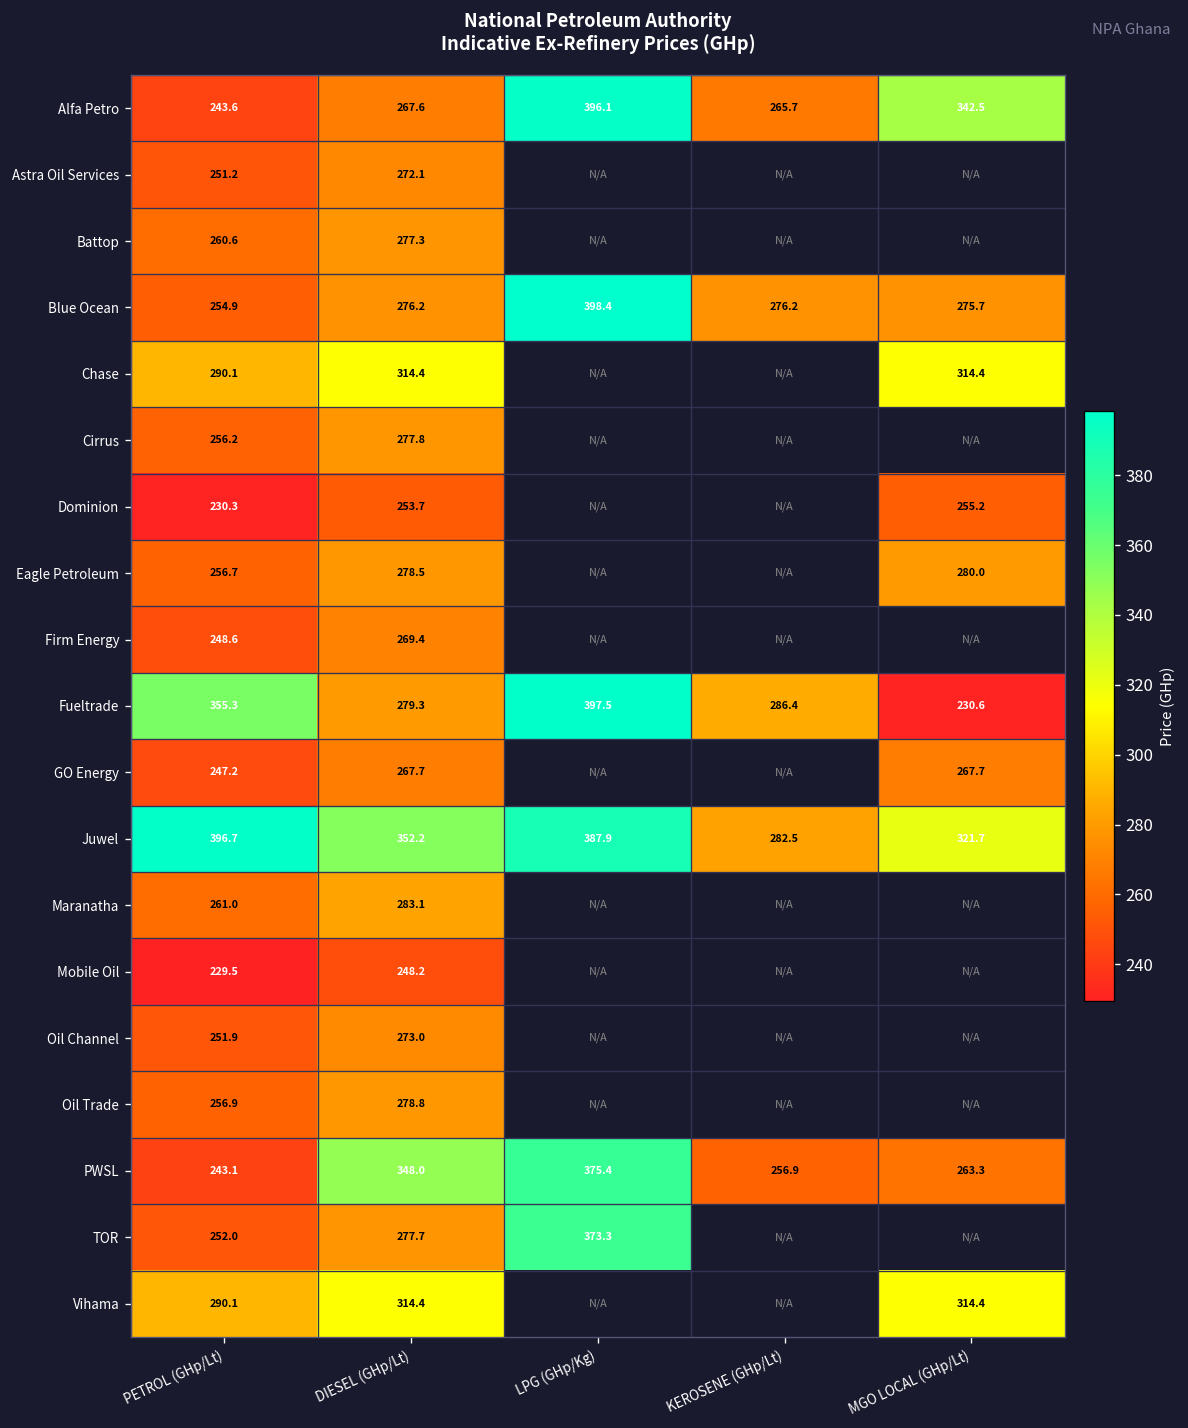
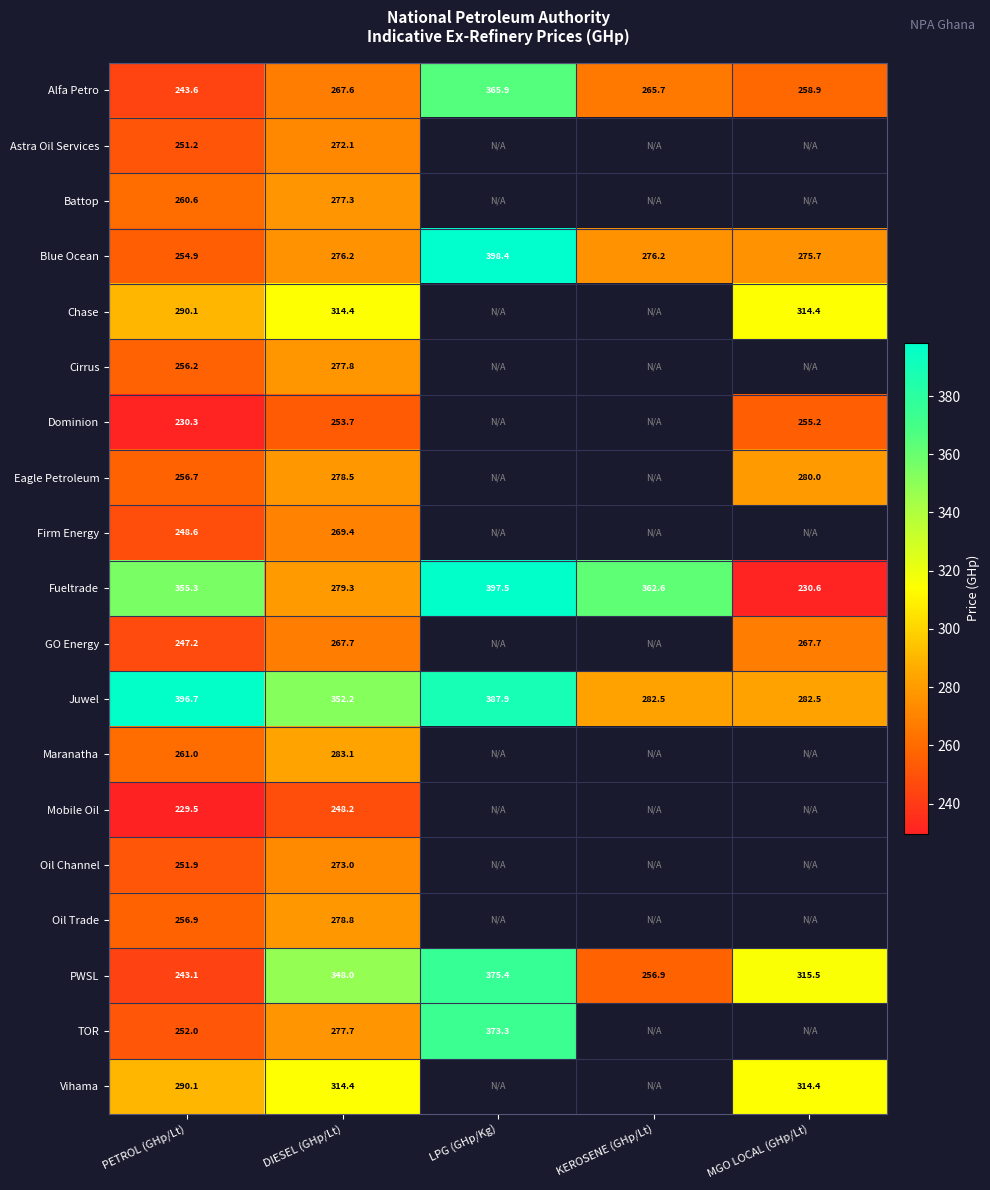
Alfa Petro, LPG (GHp/Kg): 396.1 -> 365.9
Alfa Petro, MGO LOCAL (GHp/Lt): 342.5 -> 258.9
Fueltrade, KEROSENE (GHp/Lt): 286.4 -> 362.6
Juwel, MGO LOCAL (GHp/Lt): 321.7 -> 282.5
PWSL, MGO LOCAL (GHp/Lt): 263.3 -> 315.5
